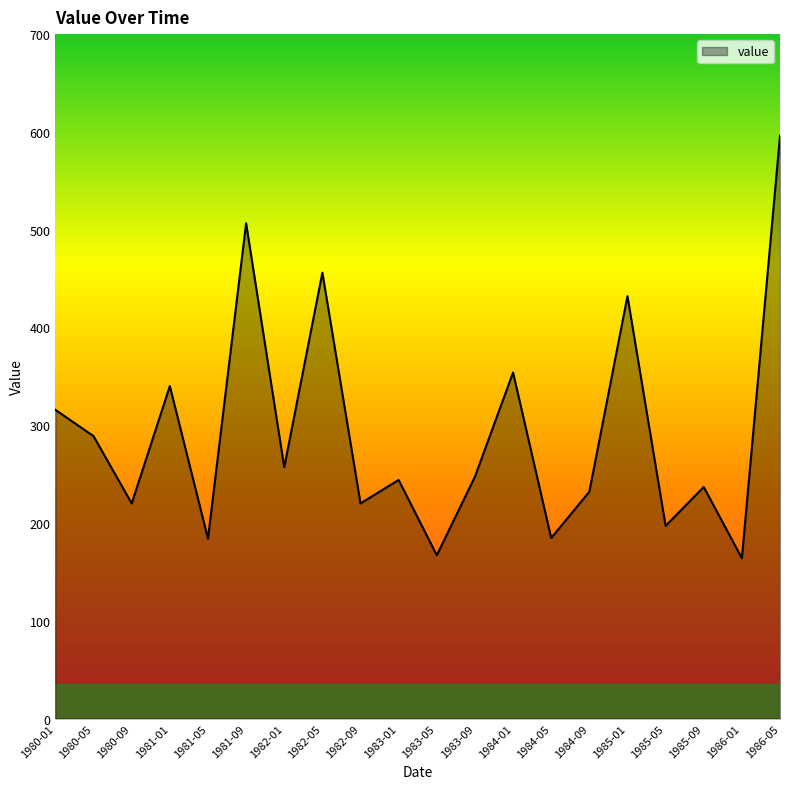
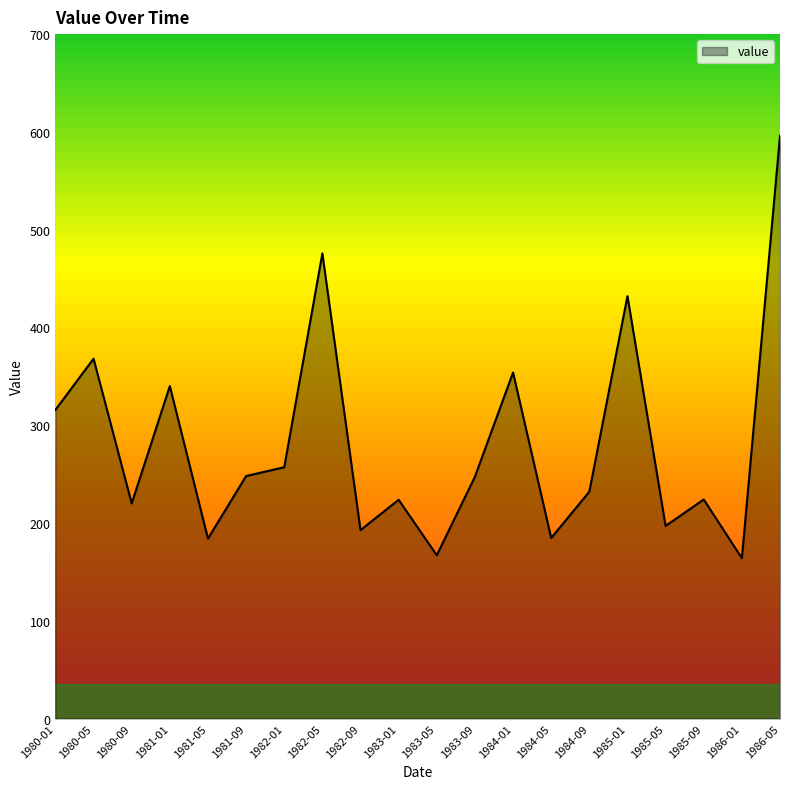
1980-05: 290 -> 370
1981-09: 510 -> 250
1982-05: 460 -> 480
1982-09: 220 -> 190
1983-01: 240 -> 220
1985-09: 240 -> 220
